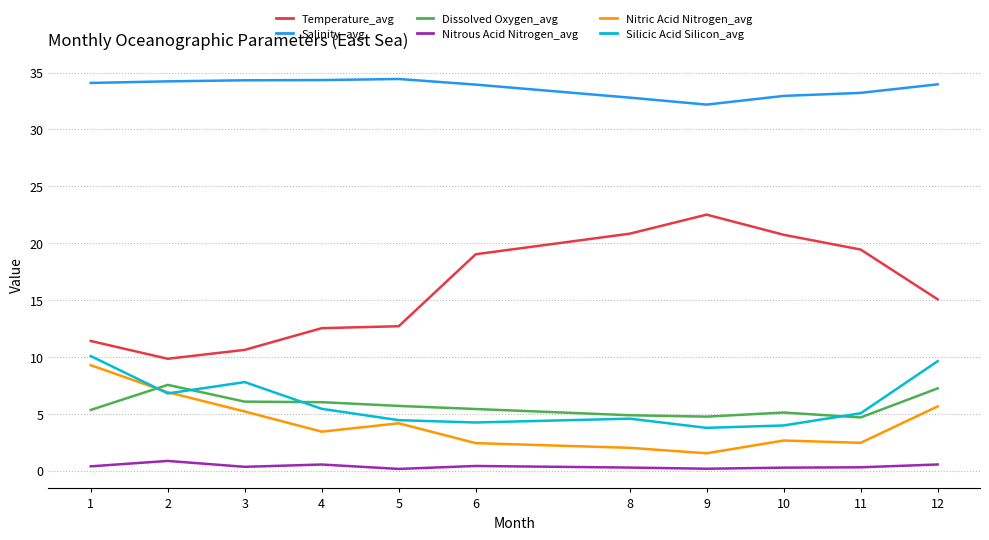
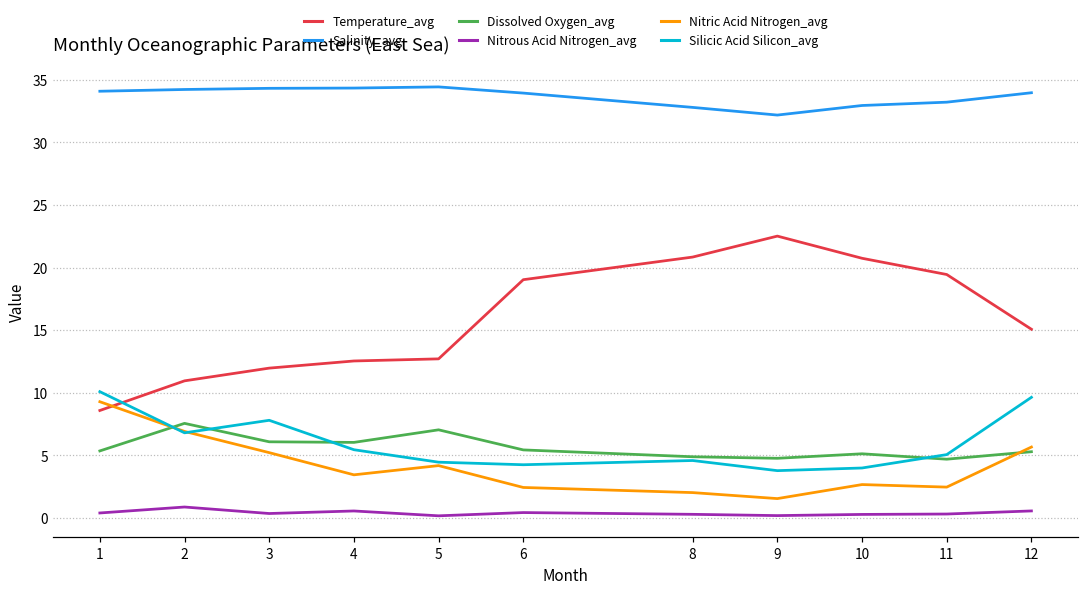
Temperature_avg, 1: 11.4 -> 8.6
Temperature_avg, 2: 9.8 -> 10.9
Temperature_avg, 3: 10.6 -> 12.0
Dissolved Oxygen_avg, 5: 5.7 -> 7.0
Dissolved Oxygen_avg, 12: 7.2 -> 5.3
